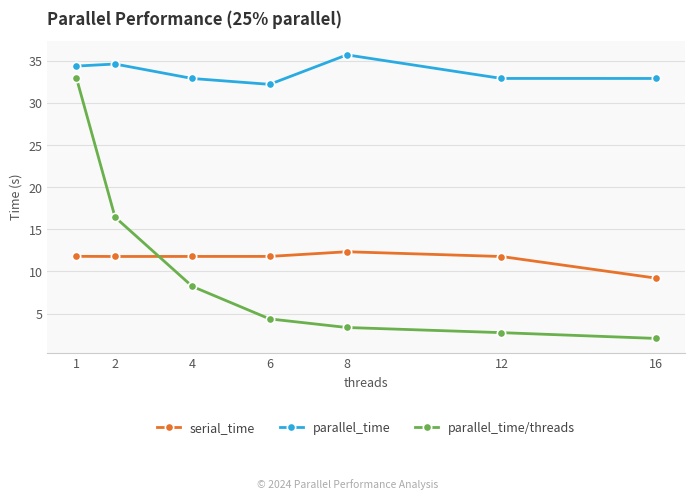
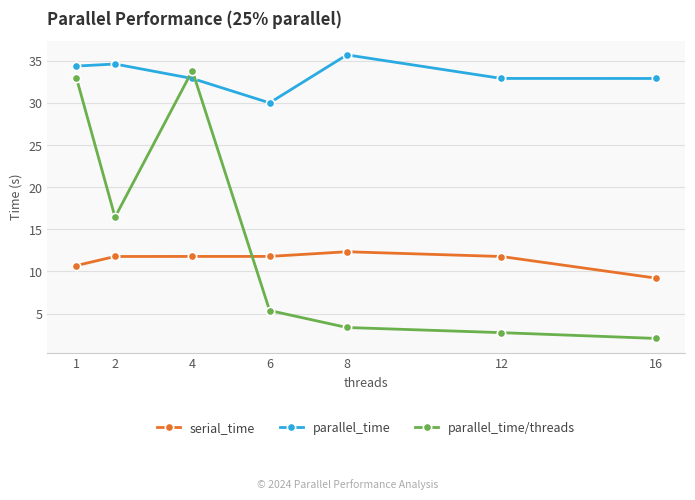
serial_time, 1: 12 -> 11
parallel_time/threads, 4: 8 -> 34
parallel_time, 6: 32 -> 30
parallel_time/threads, 6: 4 -> 5
